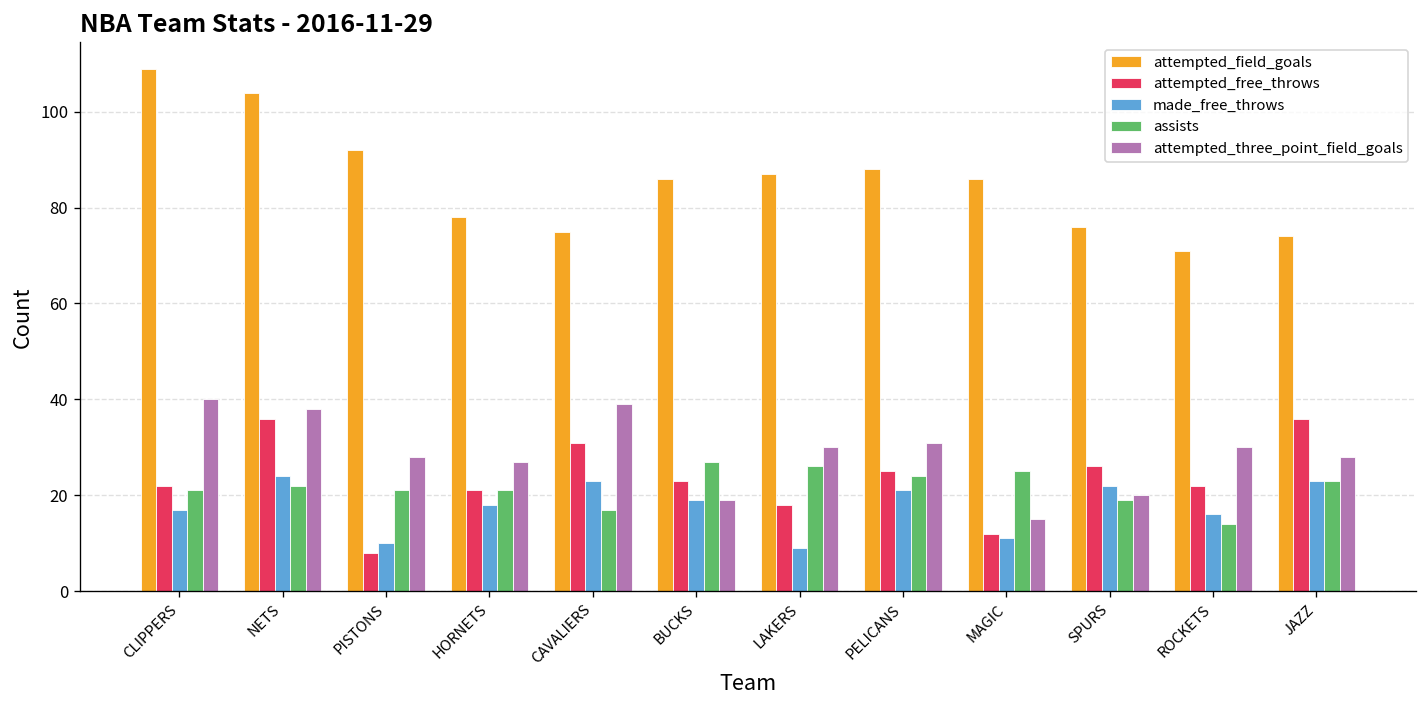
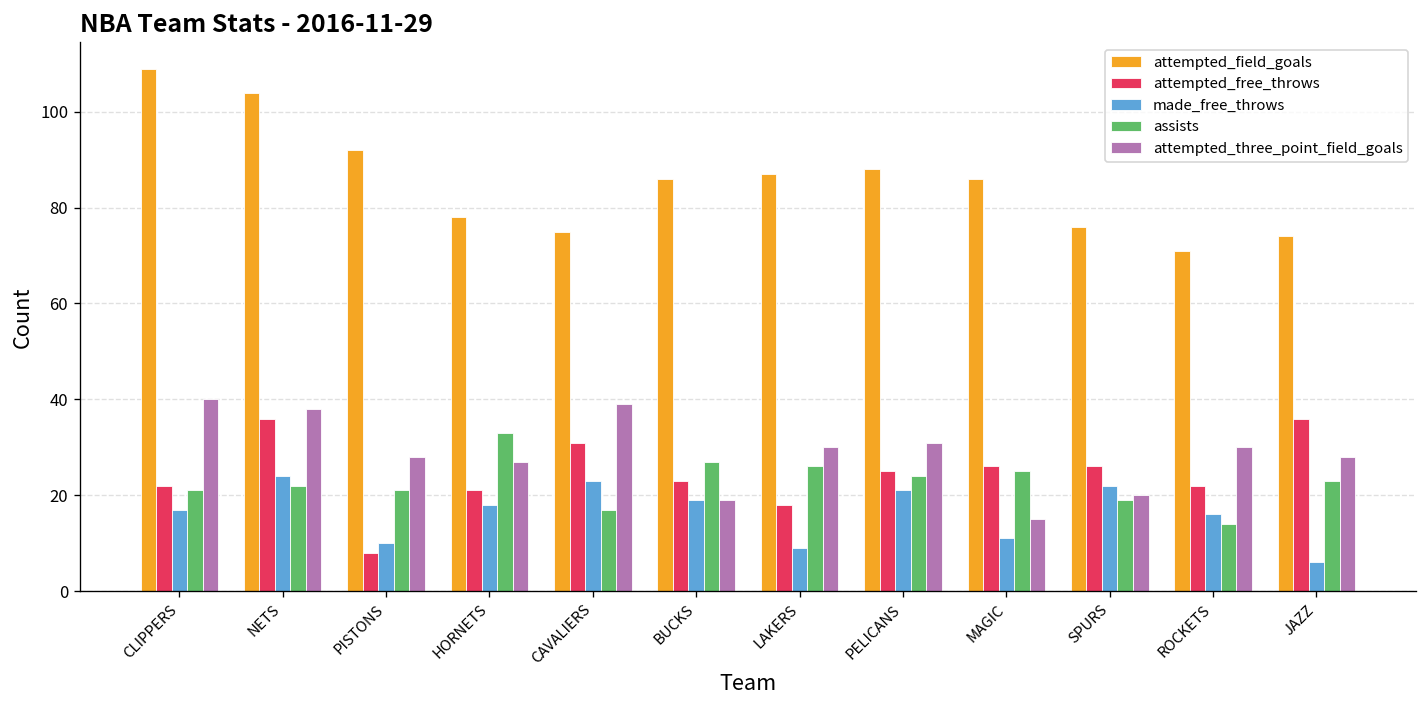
assists, HORNETS: 21 -> 33
attempted_free_throws, MAGIC: 12 -> 26
made_free_throws, JAZZ: 23 -> 6
